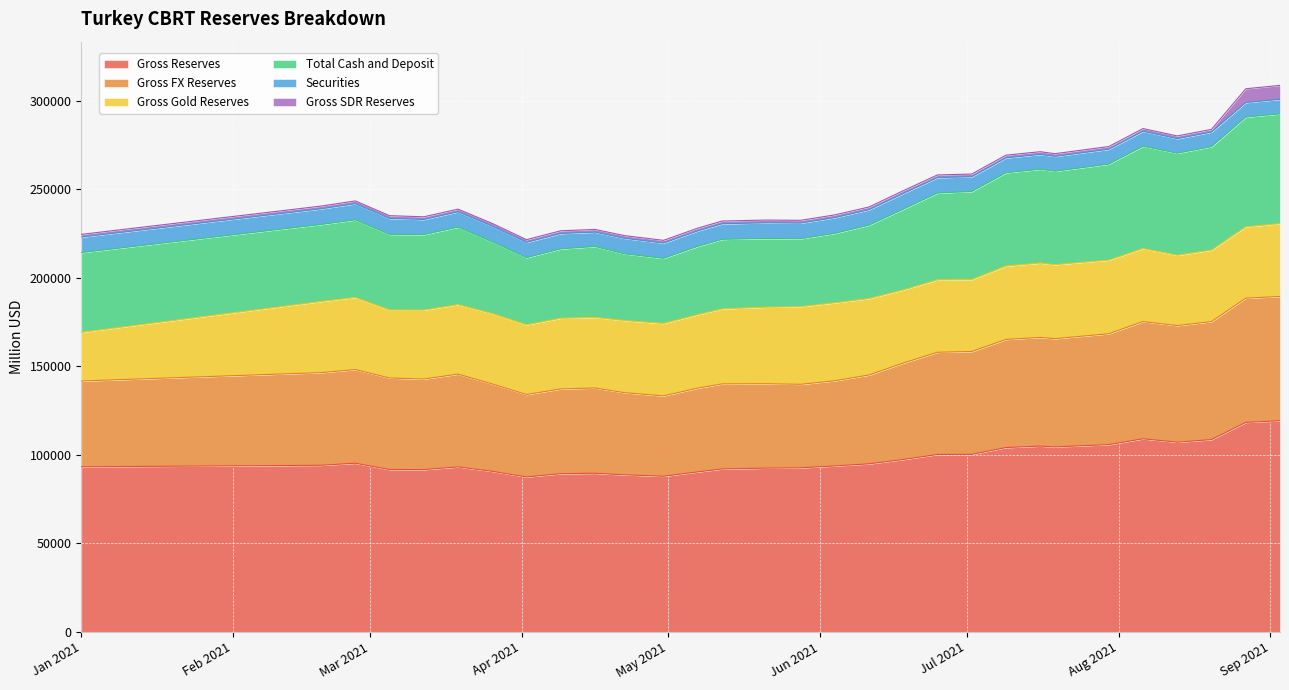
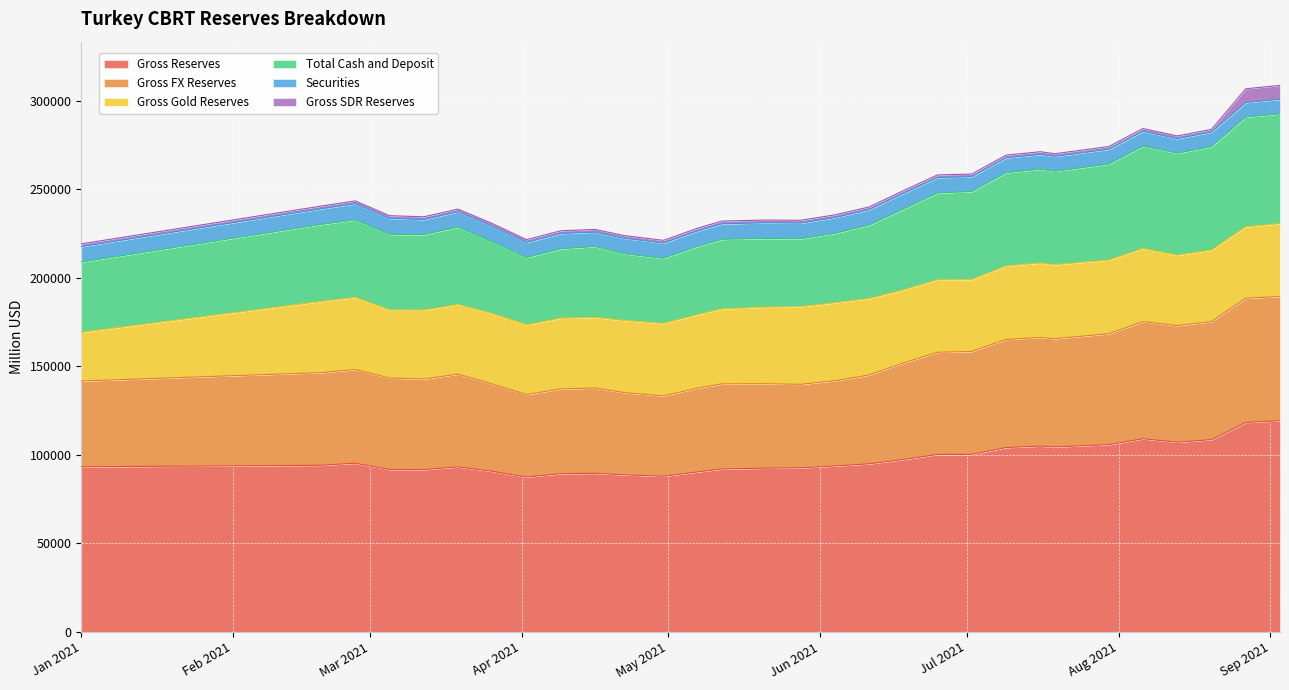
Total Cash and Deposit, Jan 2021: 45000 -> 40000
